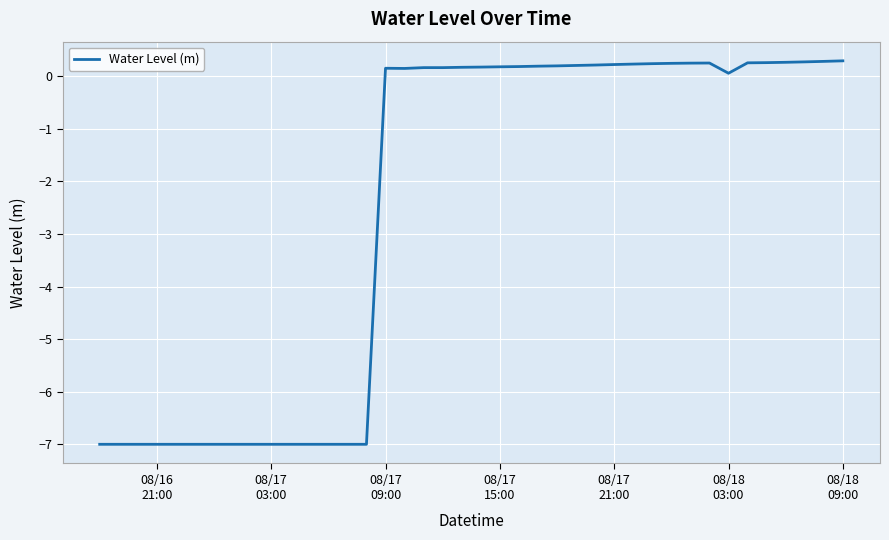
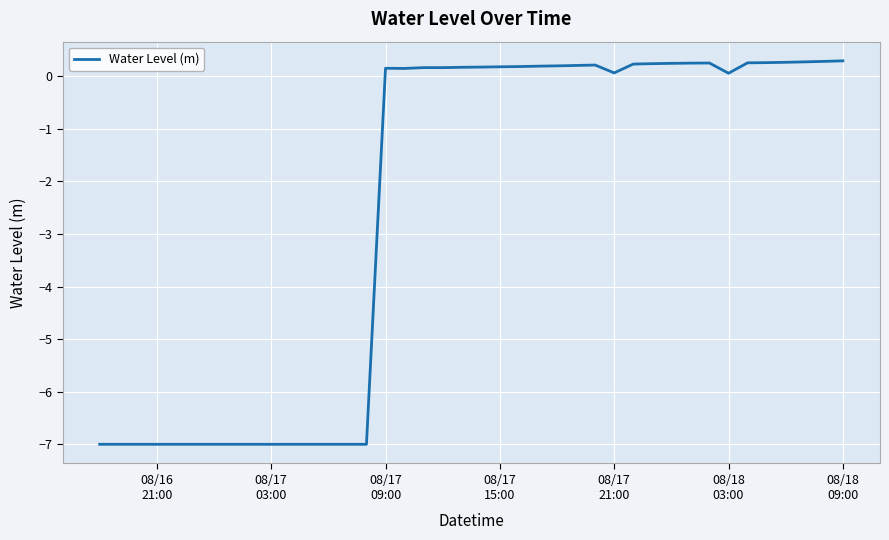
08/17 21:00: 0.2 -> 0.1
